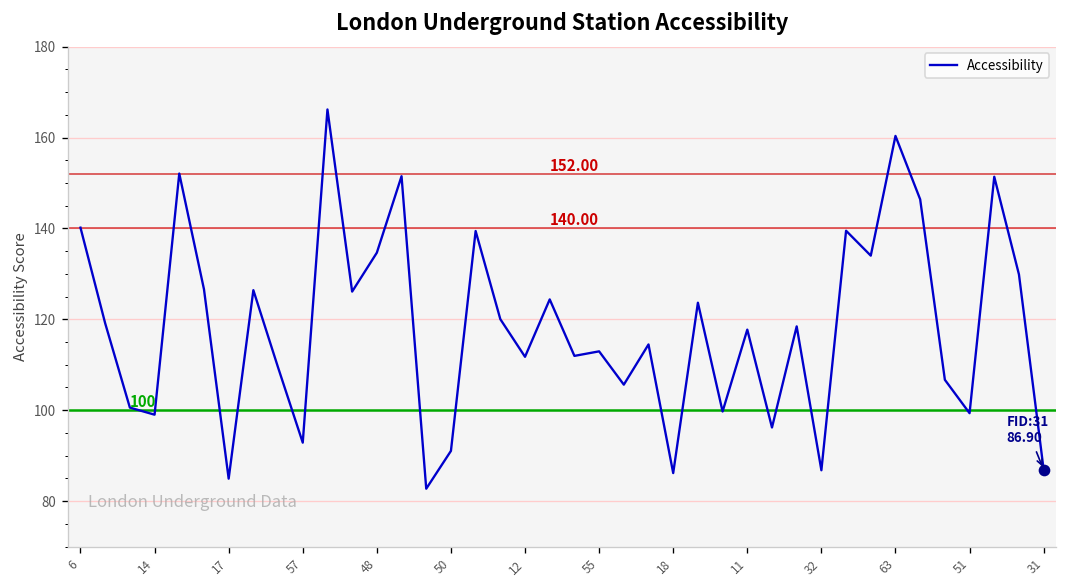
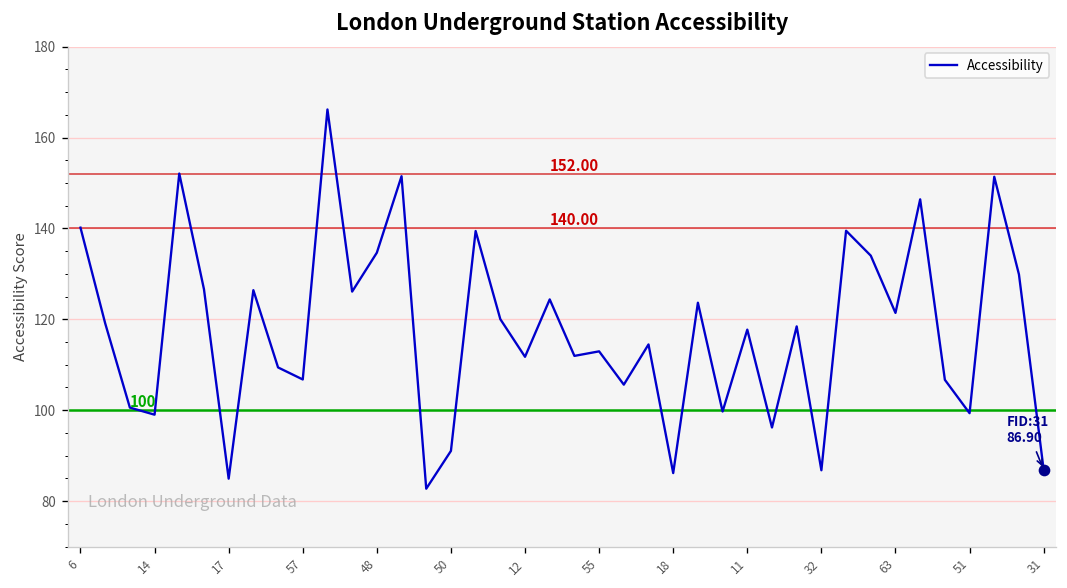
Accessibility, 57: 93 -> 107
Accessibility, 63: 160 -> 121
